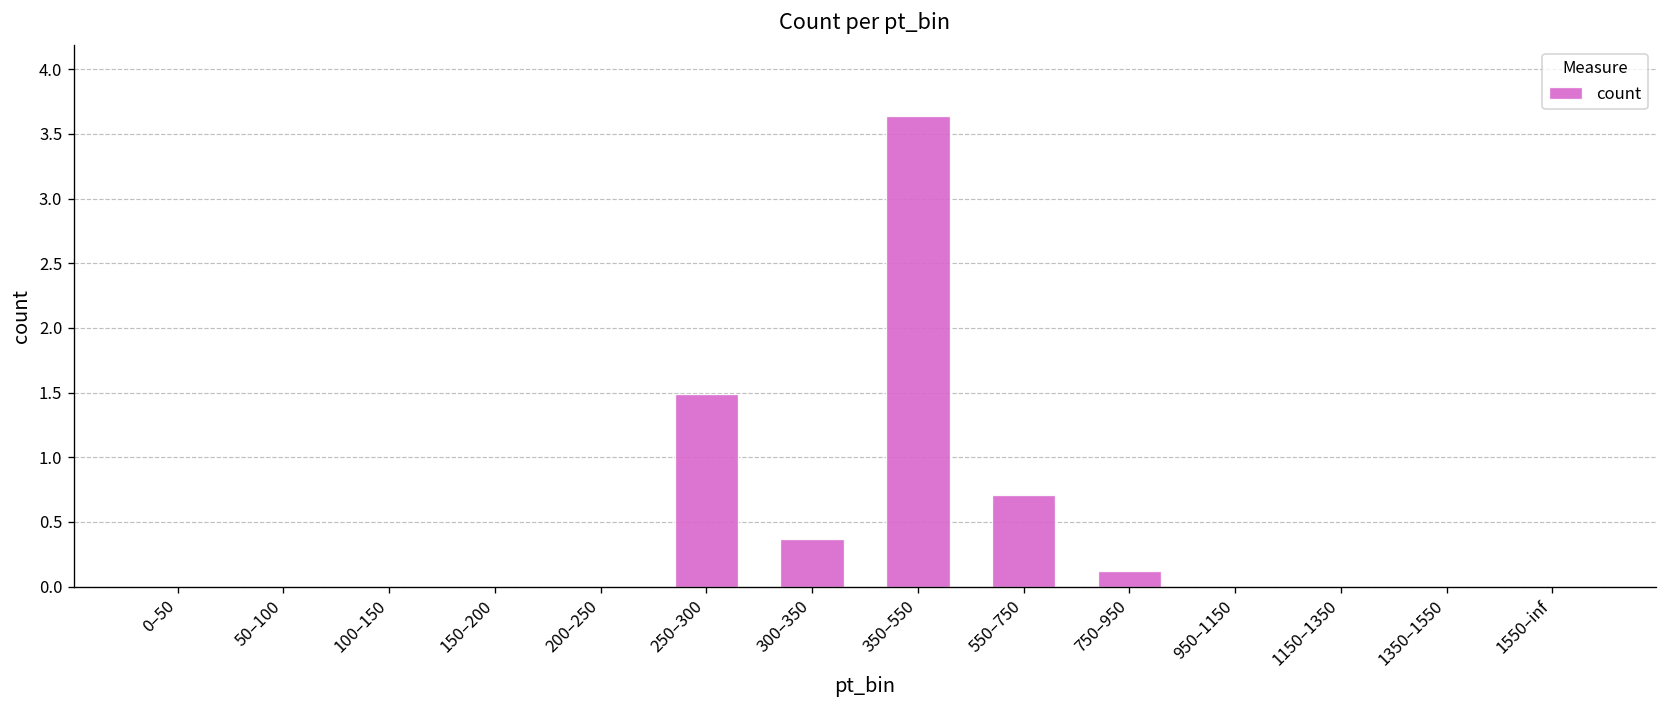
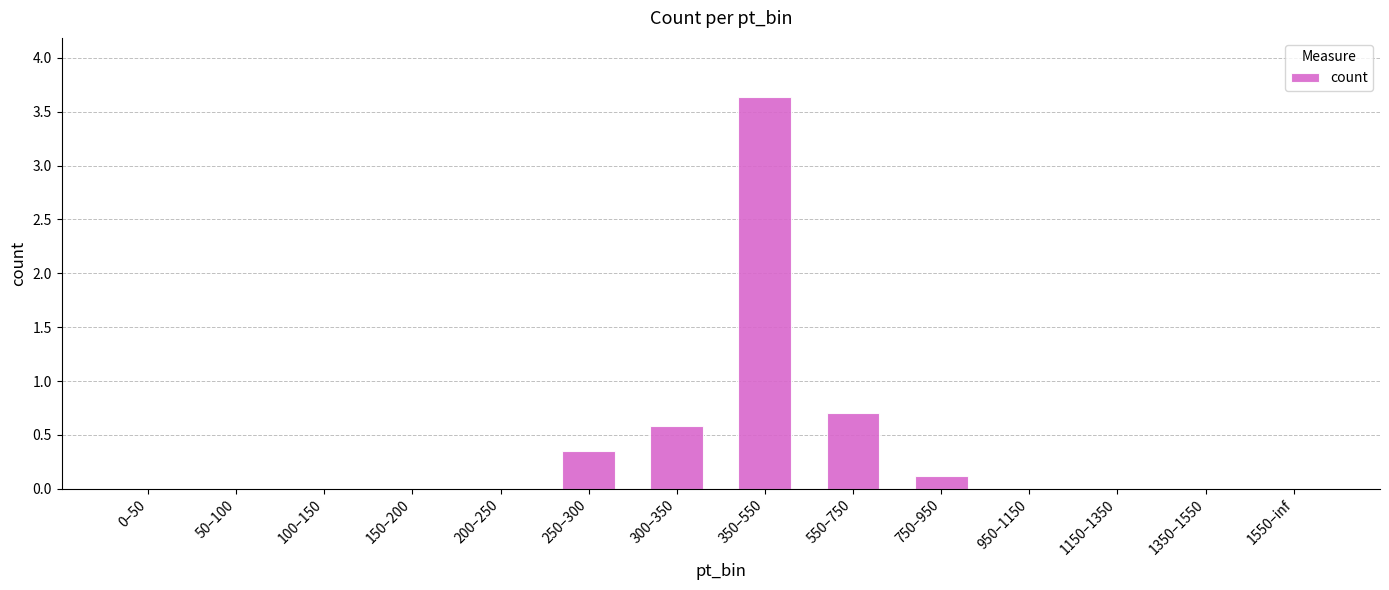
250–300: 1.49 -> 0.35
300–350: 0.37 -> 0.59
